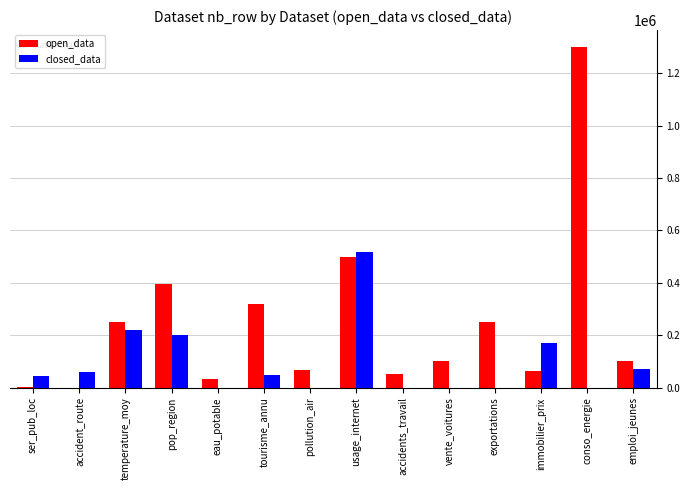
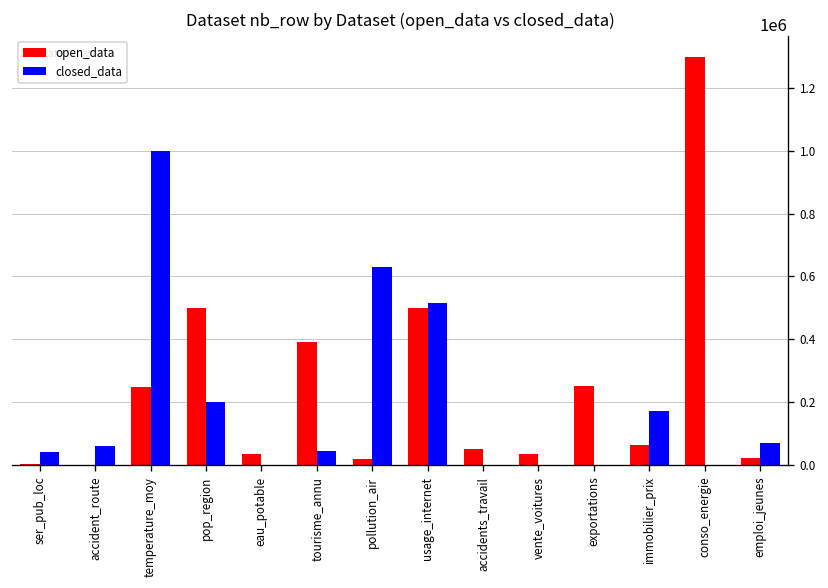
closed_data, temperature_moy: 220000 -> 1000000
open_data, pop_region: 390000 -> 500000
open_data, tourisme_annu: 320000 -> 390000
open_data, pollution_air: 70000 -> 20000
closed_data, pollution_air: 0 -> 630000
open_data, vente_voitures: 100000 -> 30000
open_data, emploi_jeunes: 100000 -> 20000
